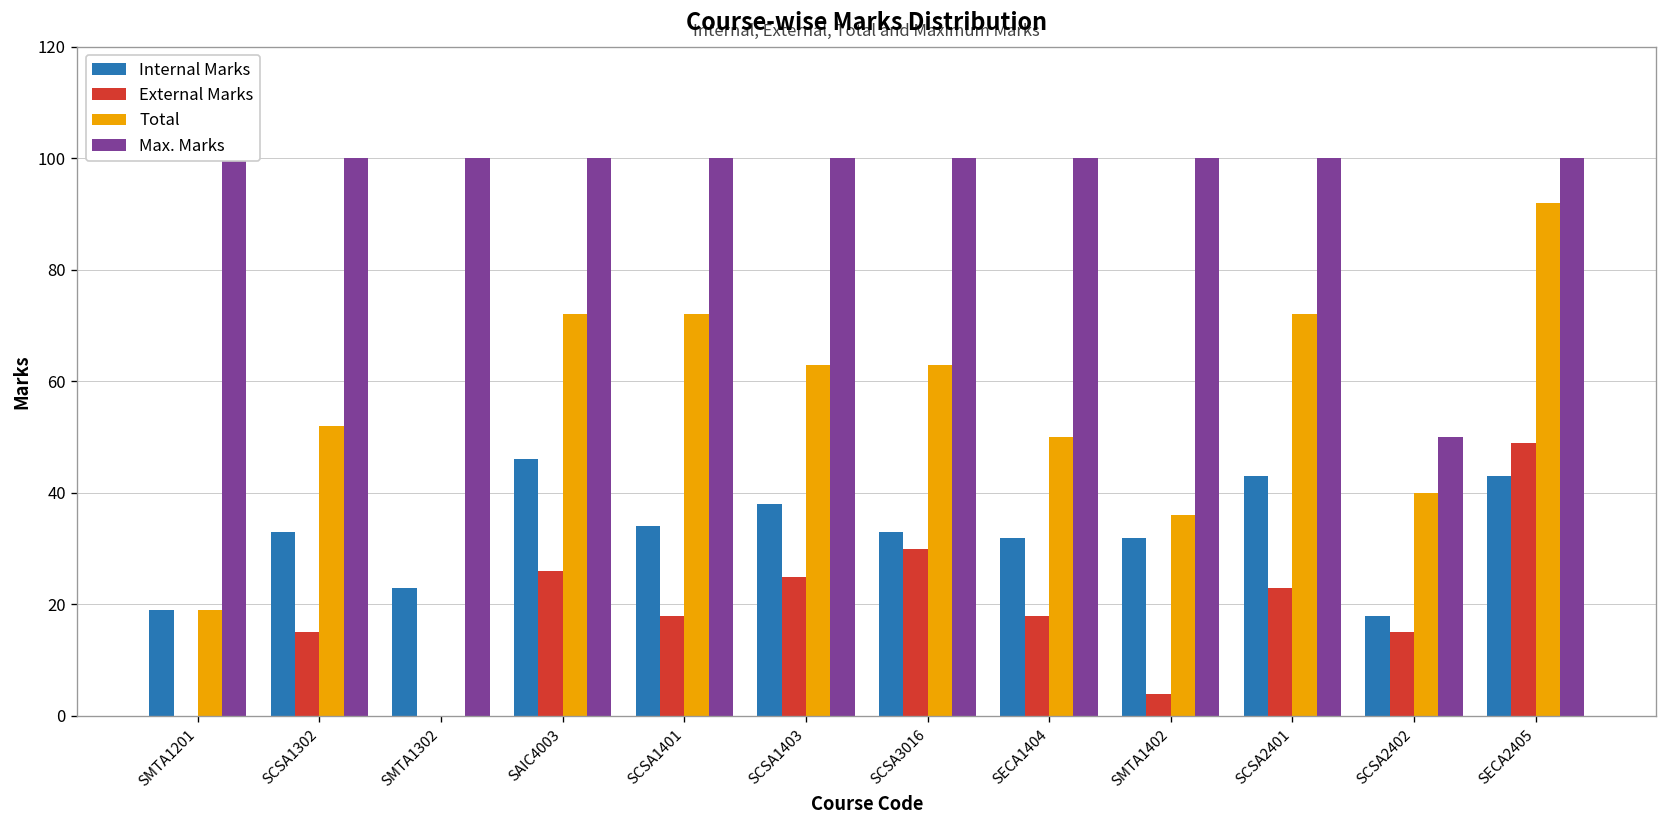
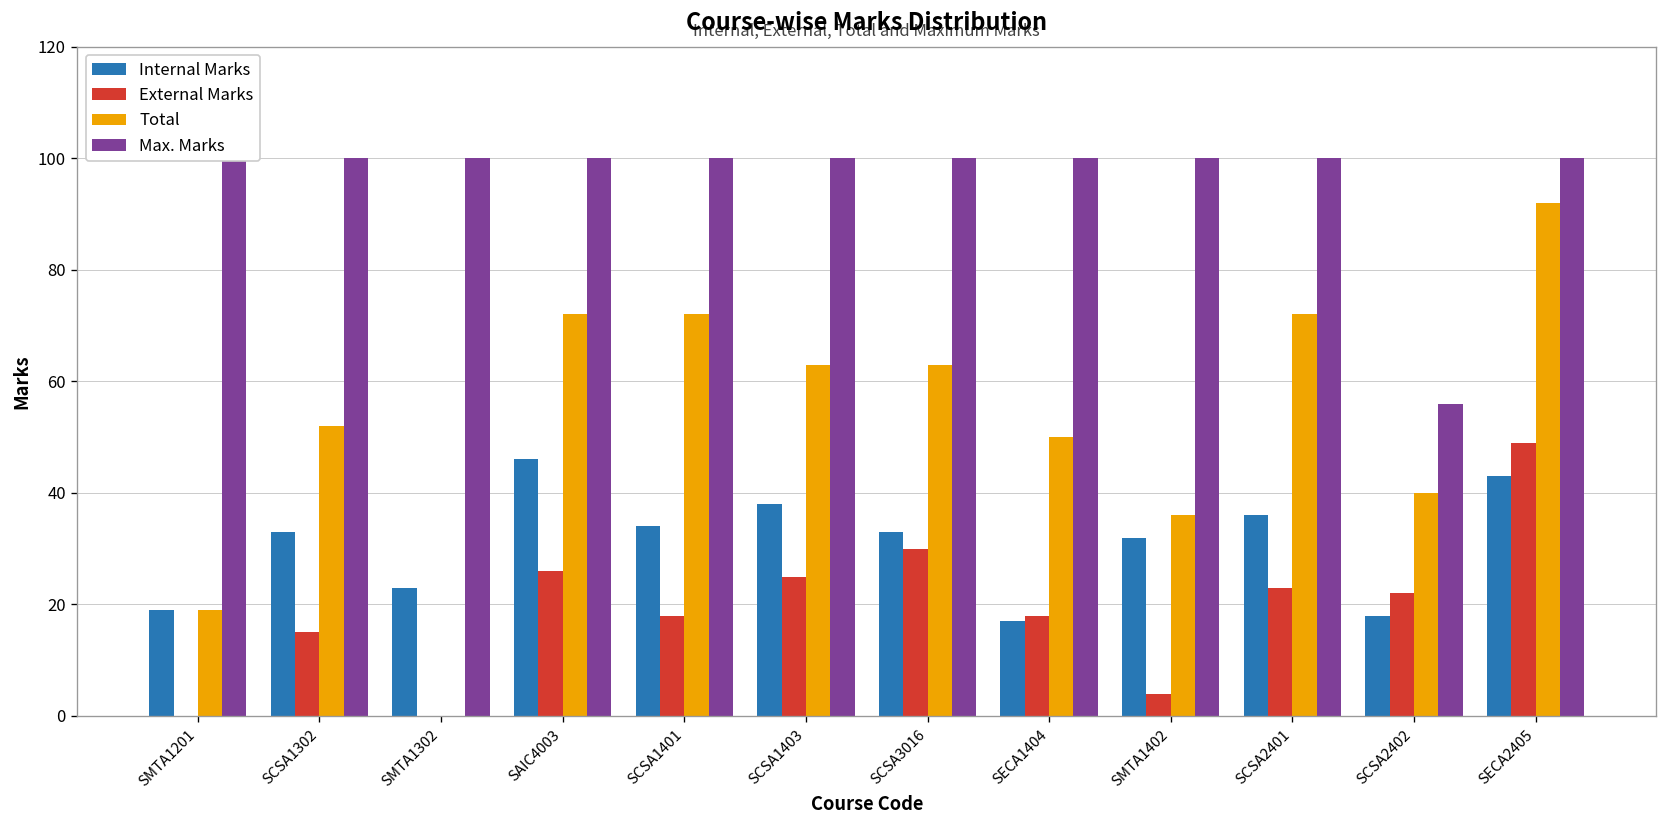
Internal Marks, SECA1404: 32 -> 17
Internal Marks, SCSA2401: 43 -> 36
External Marks, SCSA2402: 15 -> 22
Max. Marks, SCSA2402: 50 -> 56
